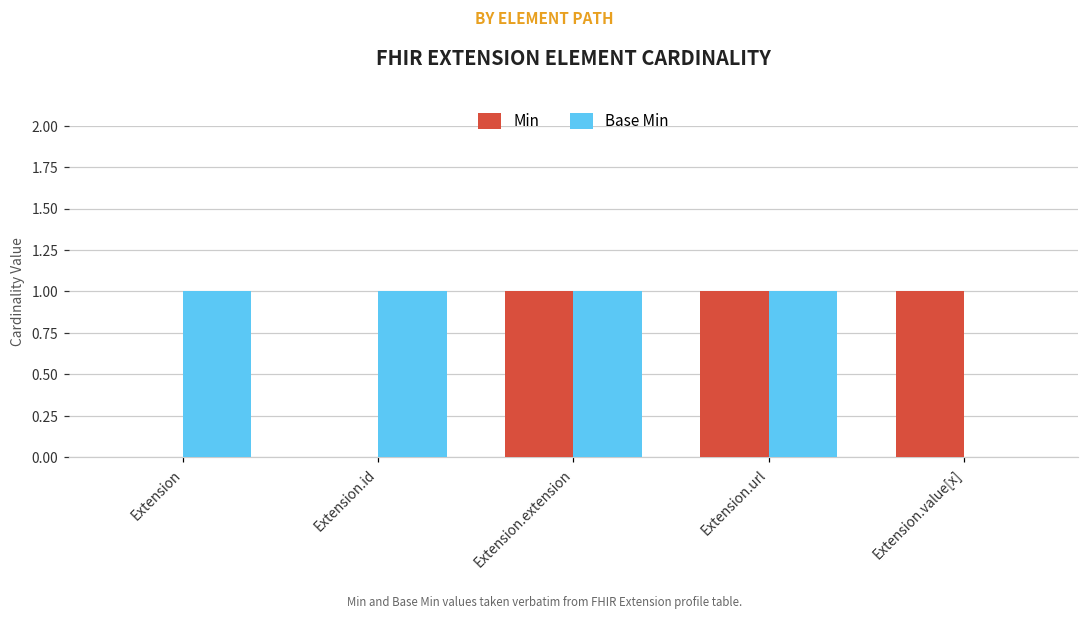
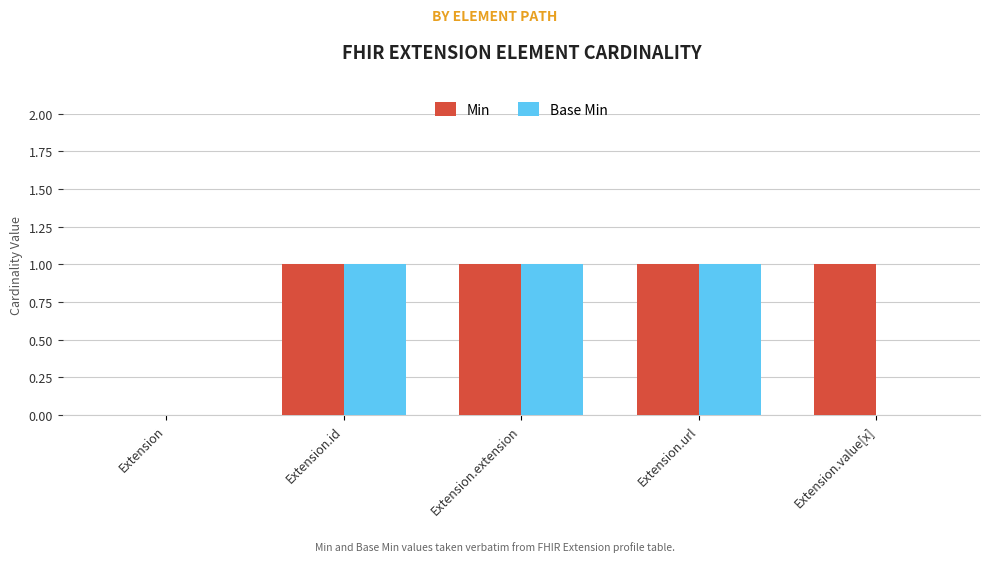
Base Min, Extension: 1 -> 0
Min, Extension.id: 0 -> 1
